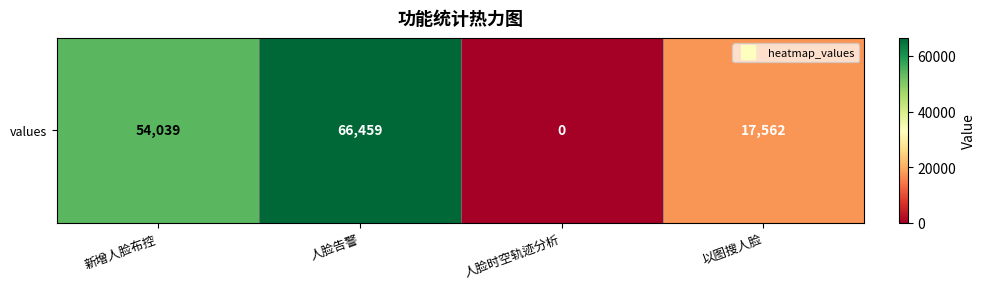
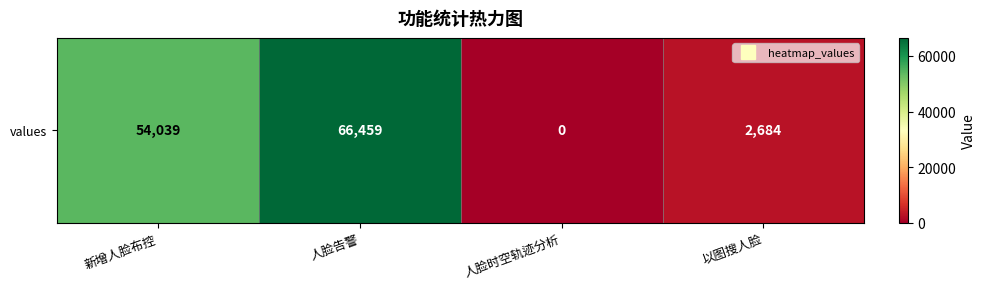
values, 以图搜人脸: 17,562 -> 2,684
